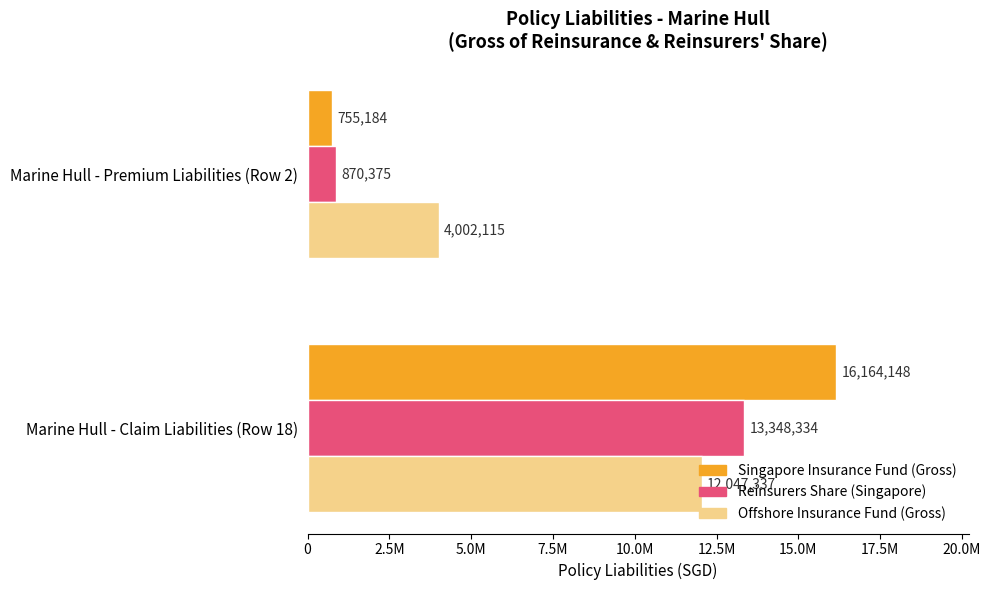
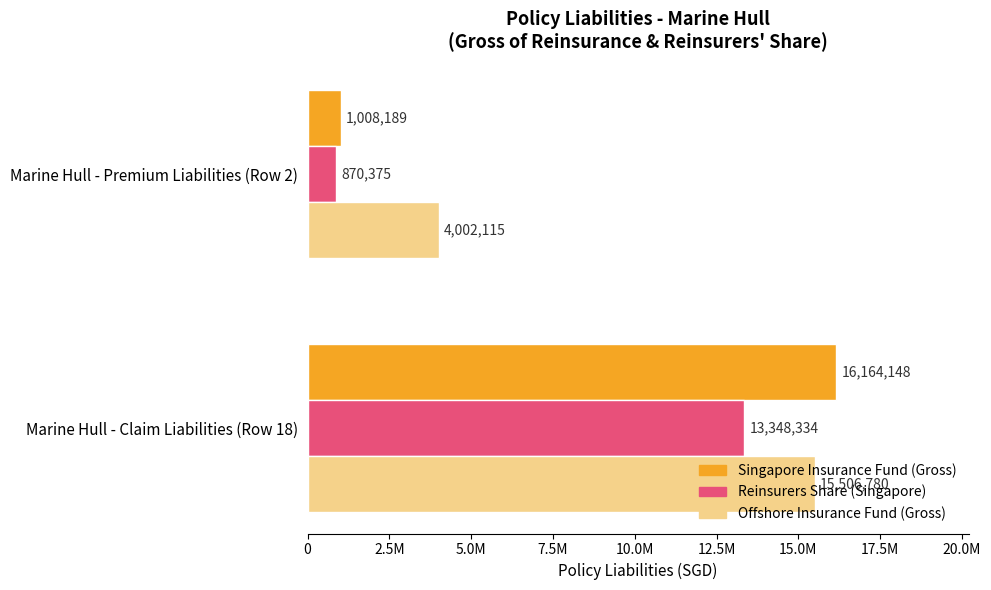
Singapore Insurance Fund (Gross), Marine Hull - Premium Liabilities (Row 2): 755,184 -> 1,008,189
Offshore Insurance Fund (Gross), Marine Hull - Claim Liabilities (Row 18): 12,047,337 -> 15,506,780
